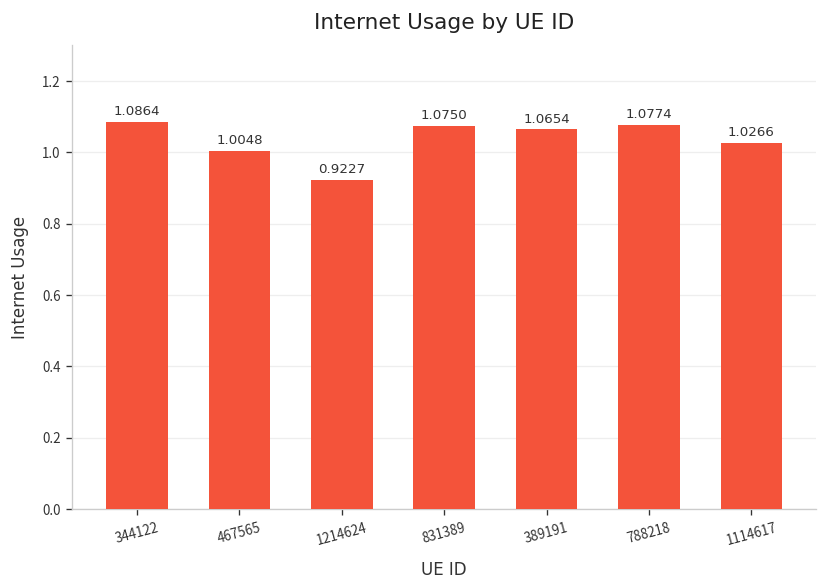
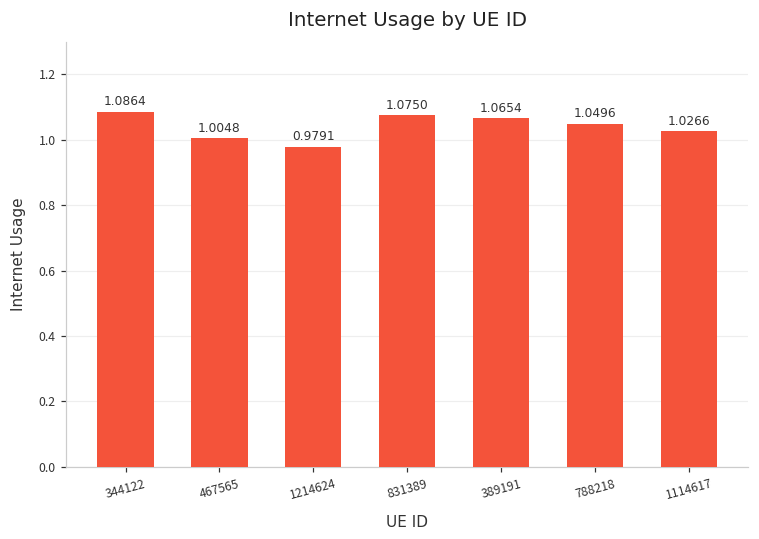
1214624: 0.9227 -> 0.9791
788218: 1.0774 -> 1.0496
